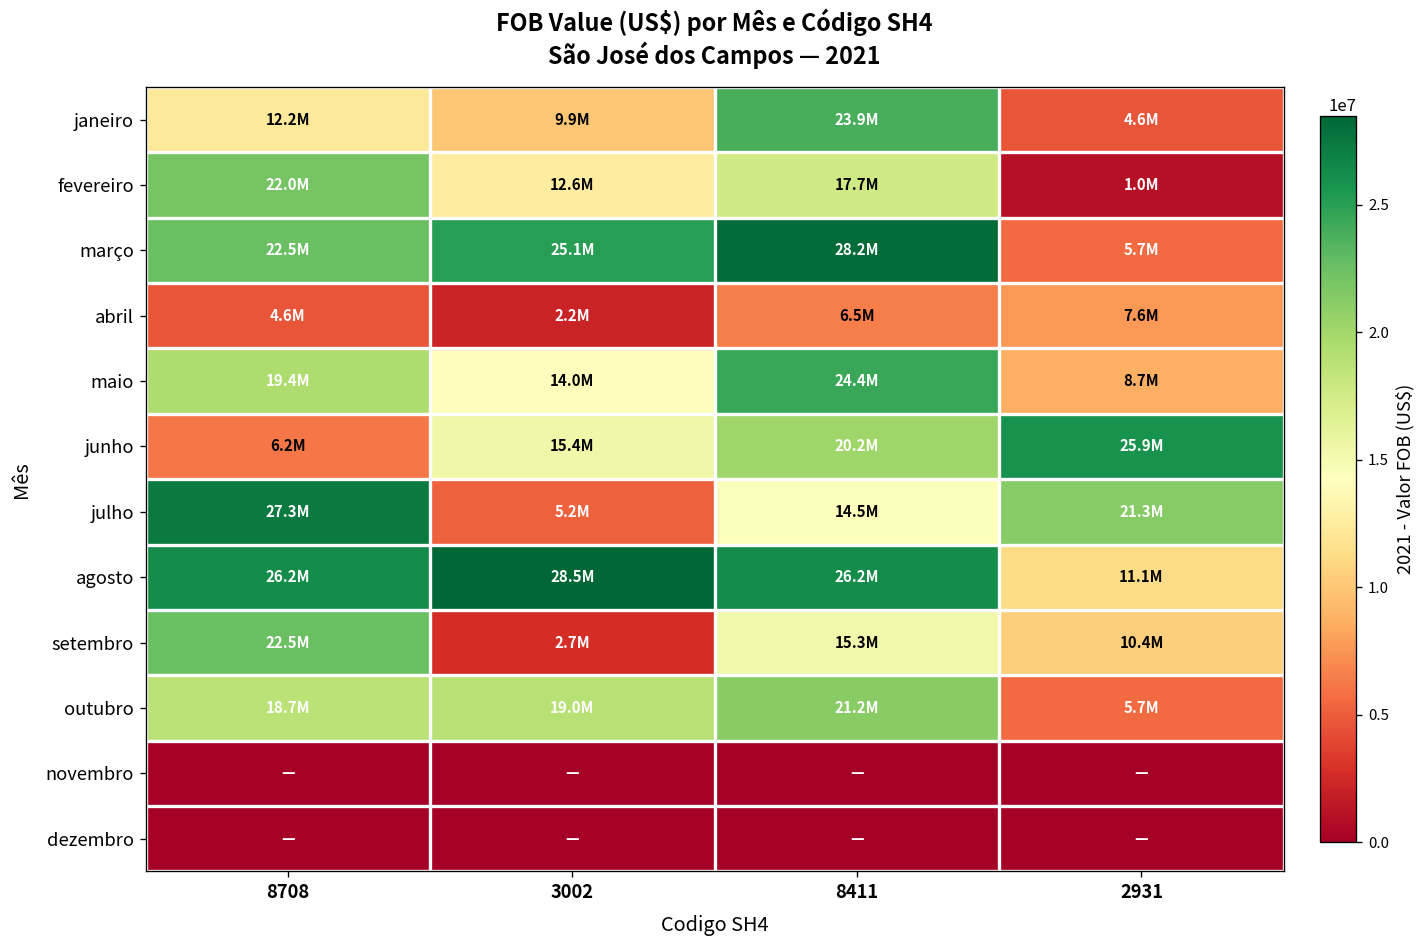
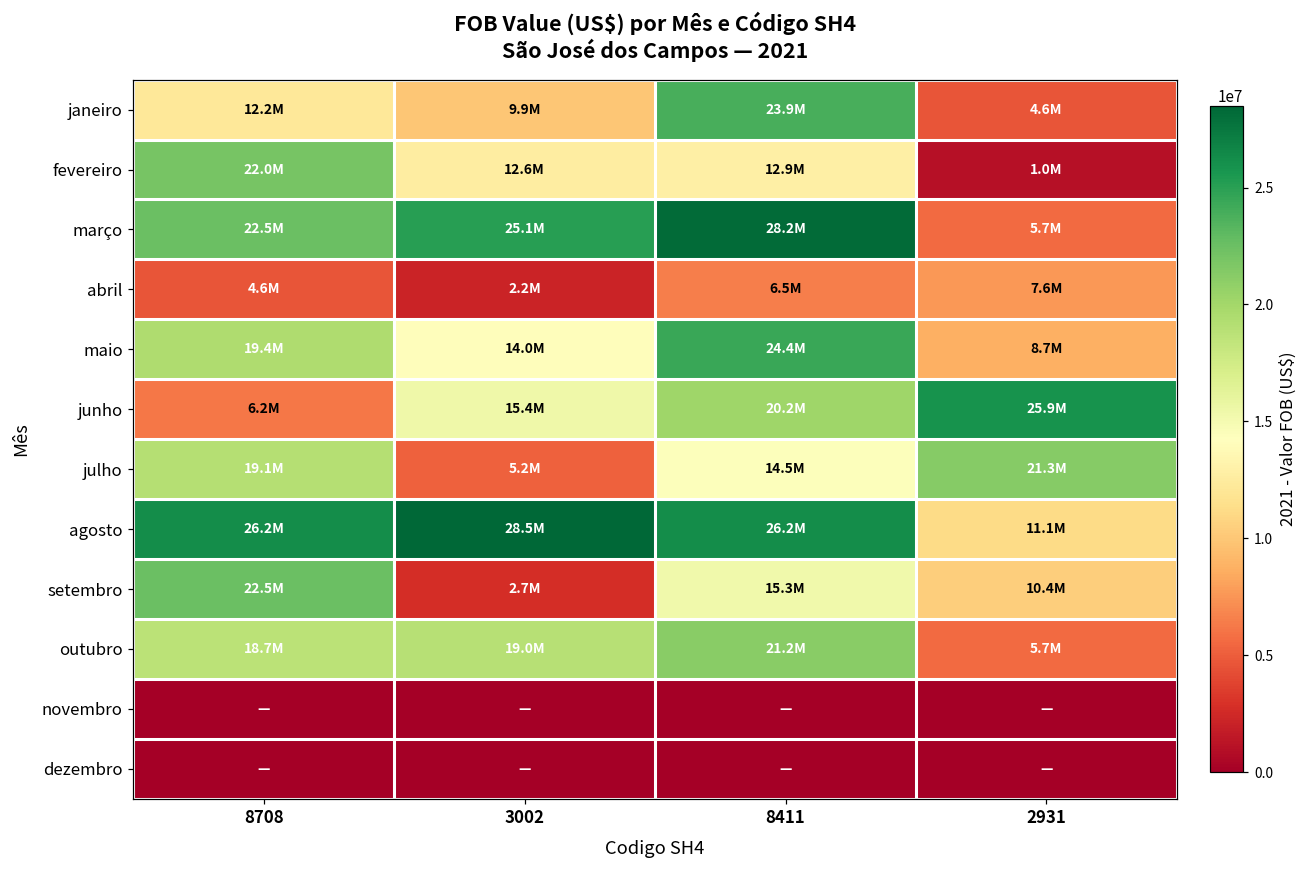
fevereiro, 8411: 17.7M -> 12.9M
julho, 8708: 27.3M -> 19.1M
